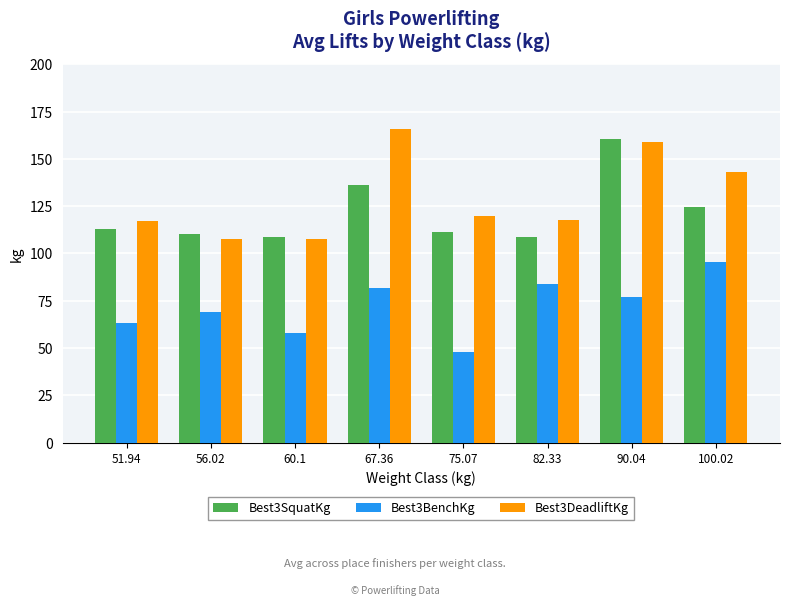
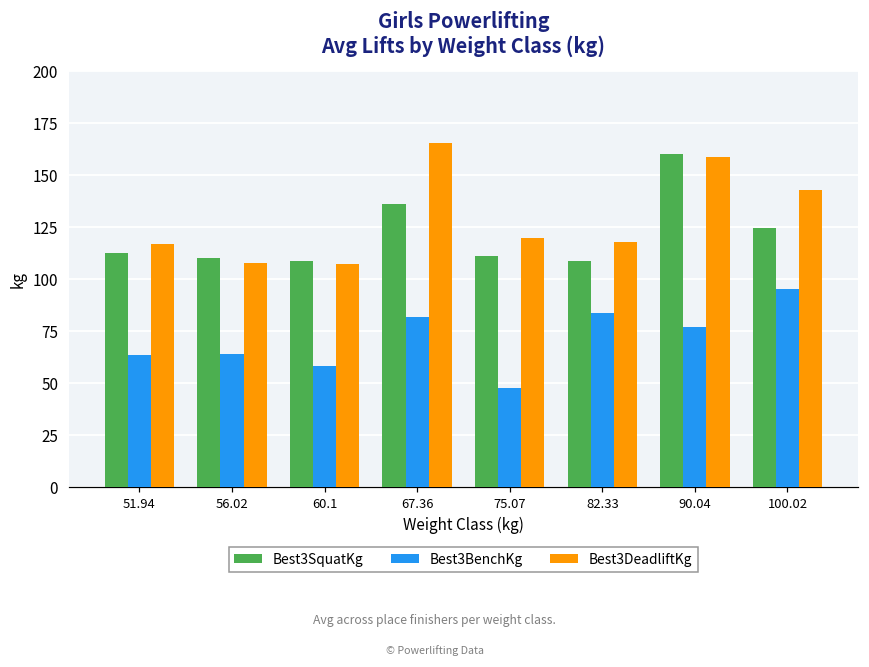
Best3BenchKg, 56.02: 69 -> 64
